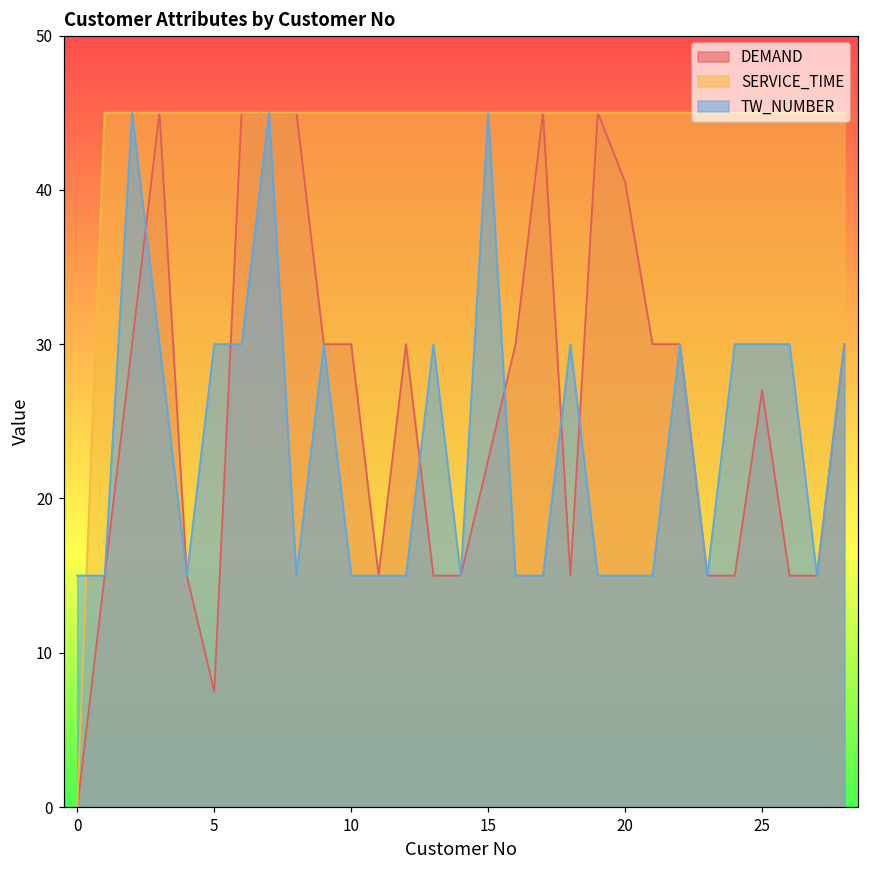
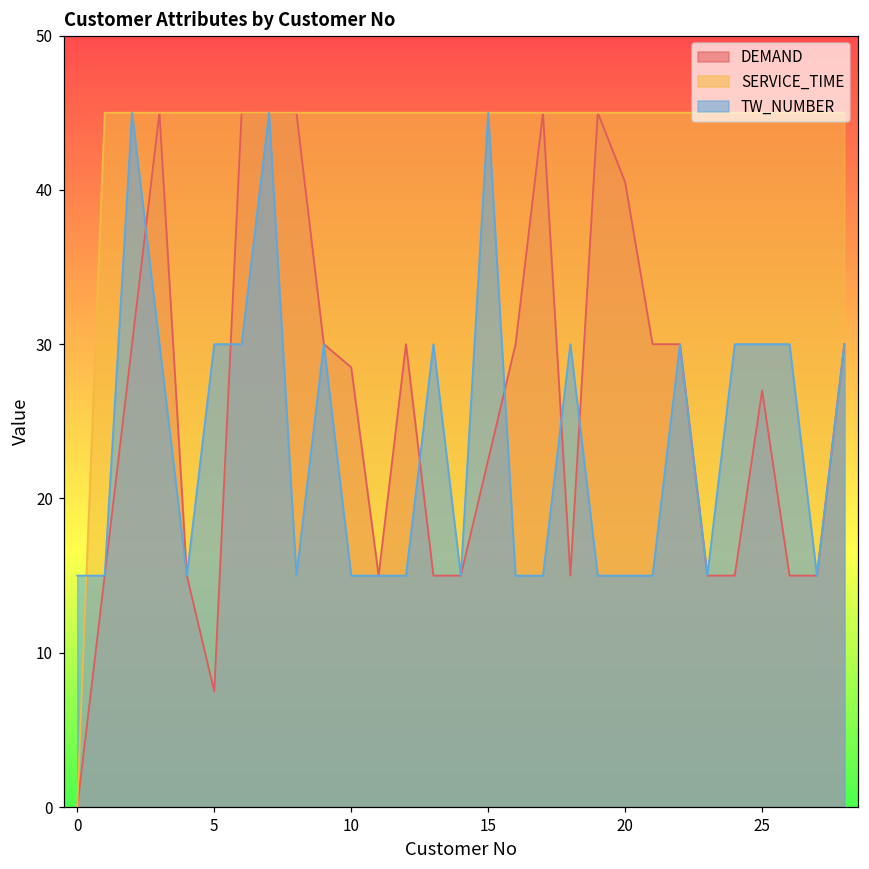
DEMAND, 10: 30.0 -> 28.5
